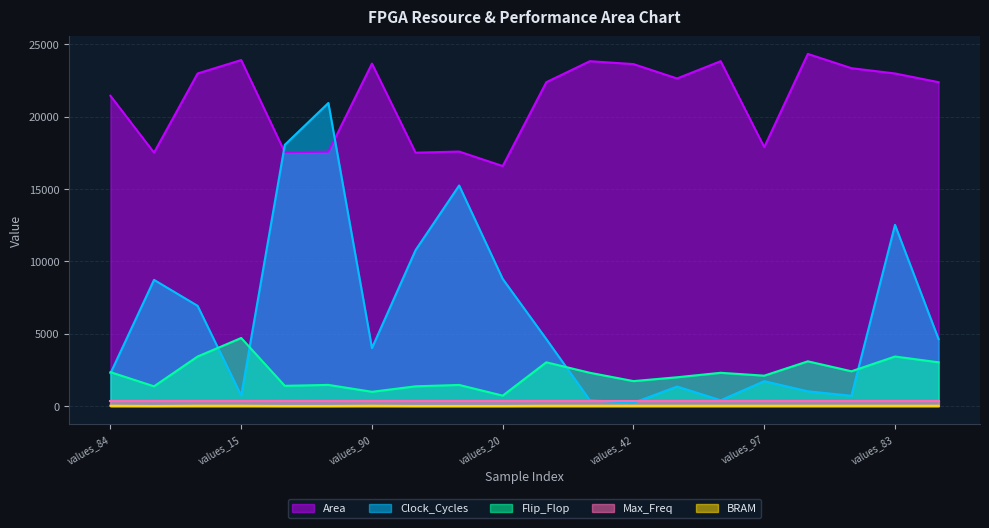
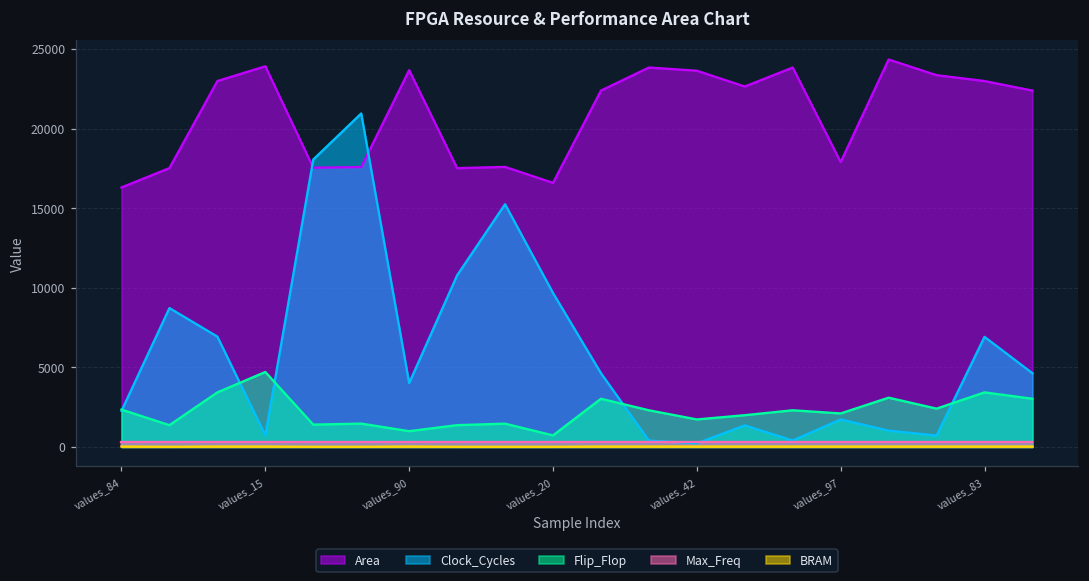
Area, values_84: 21400 -> 16300
Clock_Cycles, values_20: 8800 -> 9700
Clock_Cycles, values_83: 12500 -> 6900
